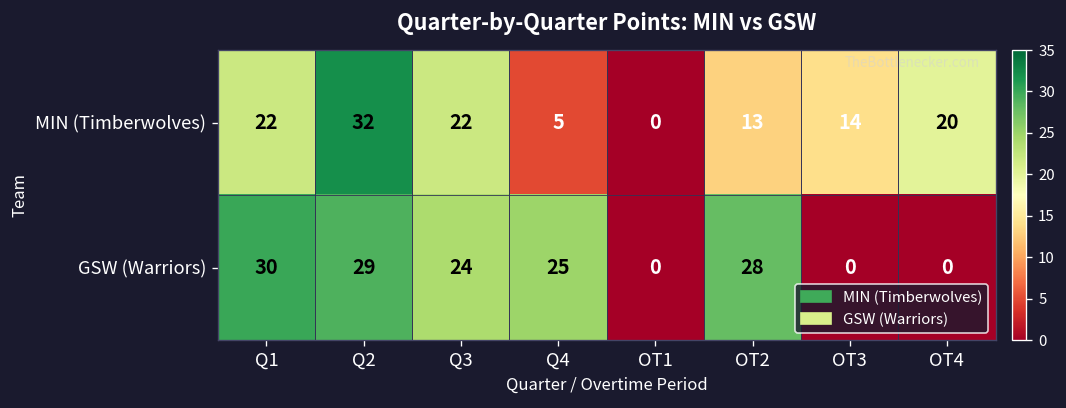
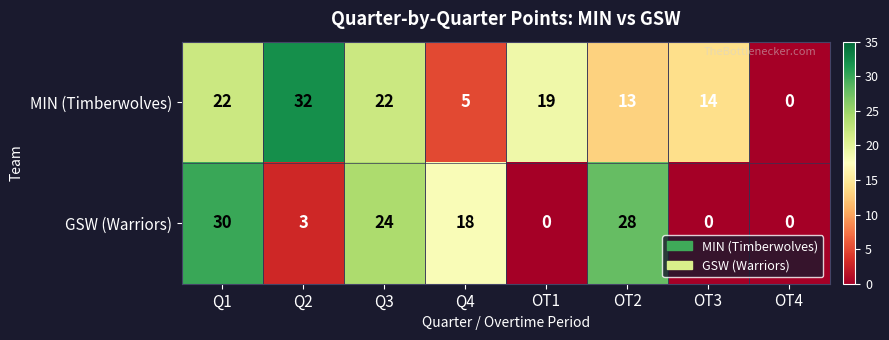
MIN (Timberwolves), OT1: 0 -> 19
MIN (Timberwolves), OT4: 20 -> 0
GSW (Warriors), Q2: 29 -> 3
GSW (Warriors), Q4: 25 -> 18
